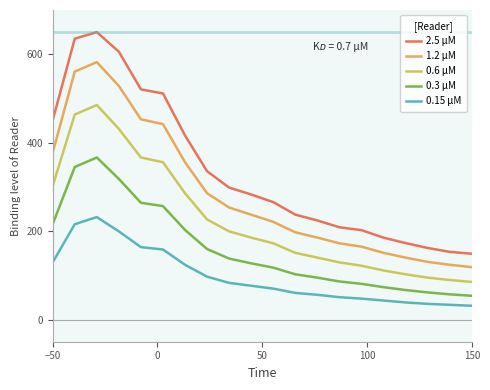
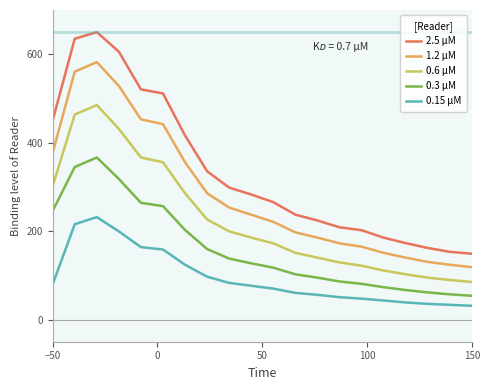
0.3 μM, −50: 220 -> 250
0.15 μM, −50: 130 -> 80
